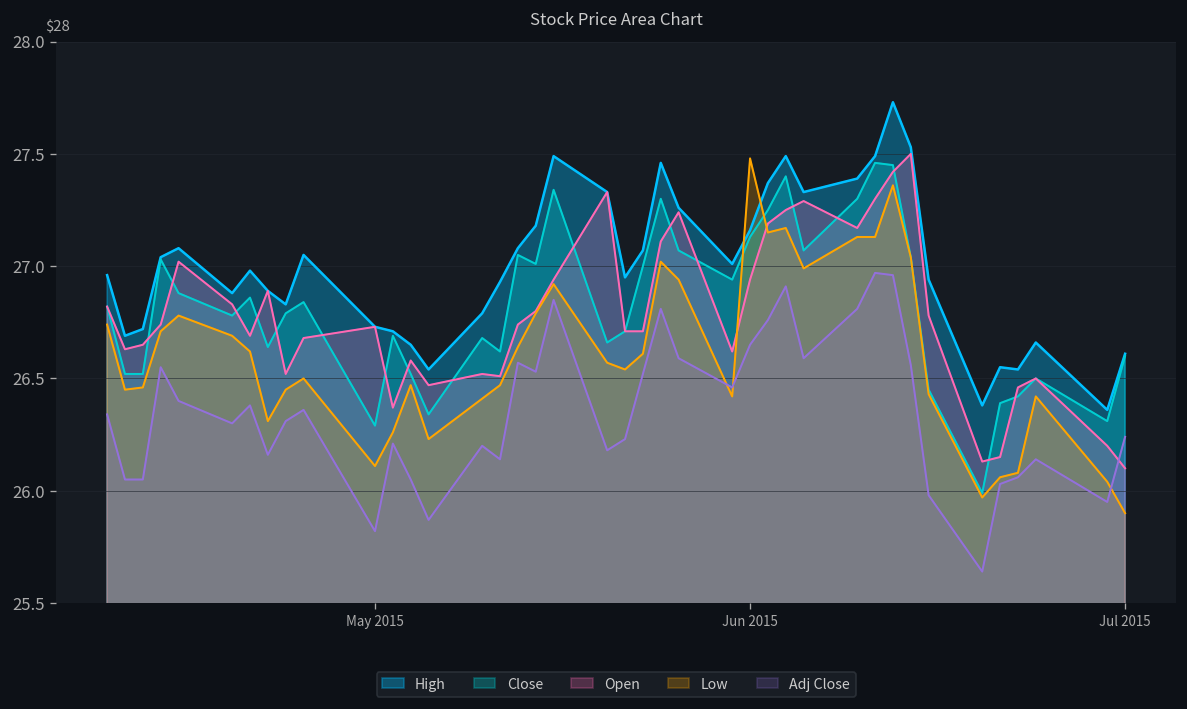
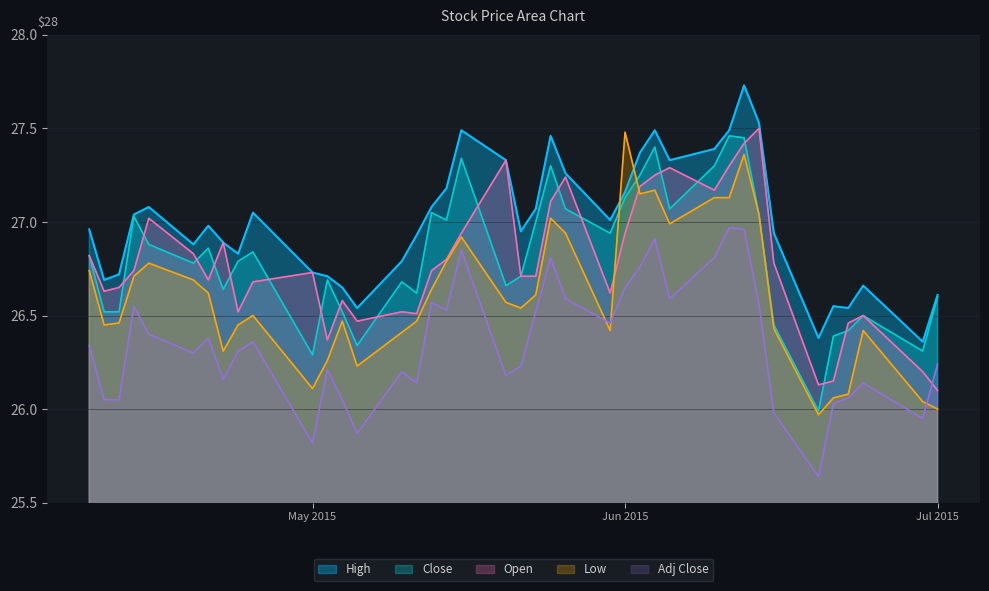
Low, Jul 2015: 25.9 -> 26.0
